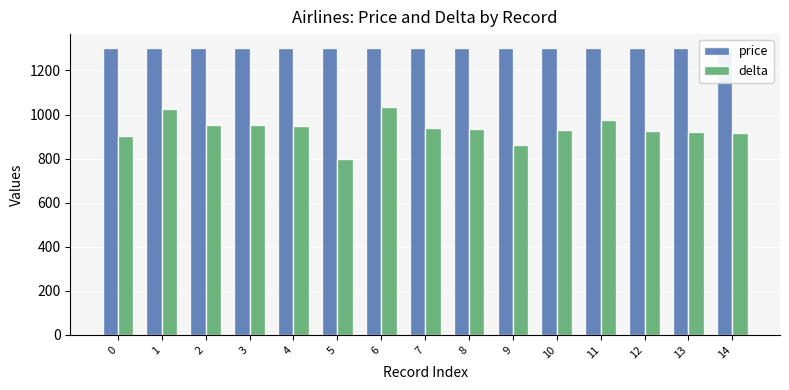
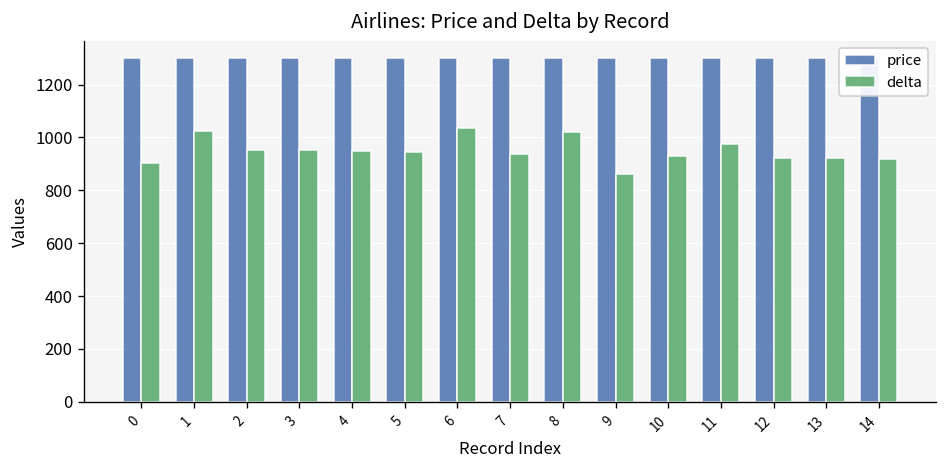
delta, 5: 800 -> 950
delta, 8: 940 -> 1020
